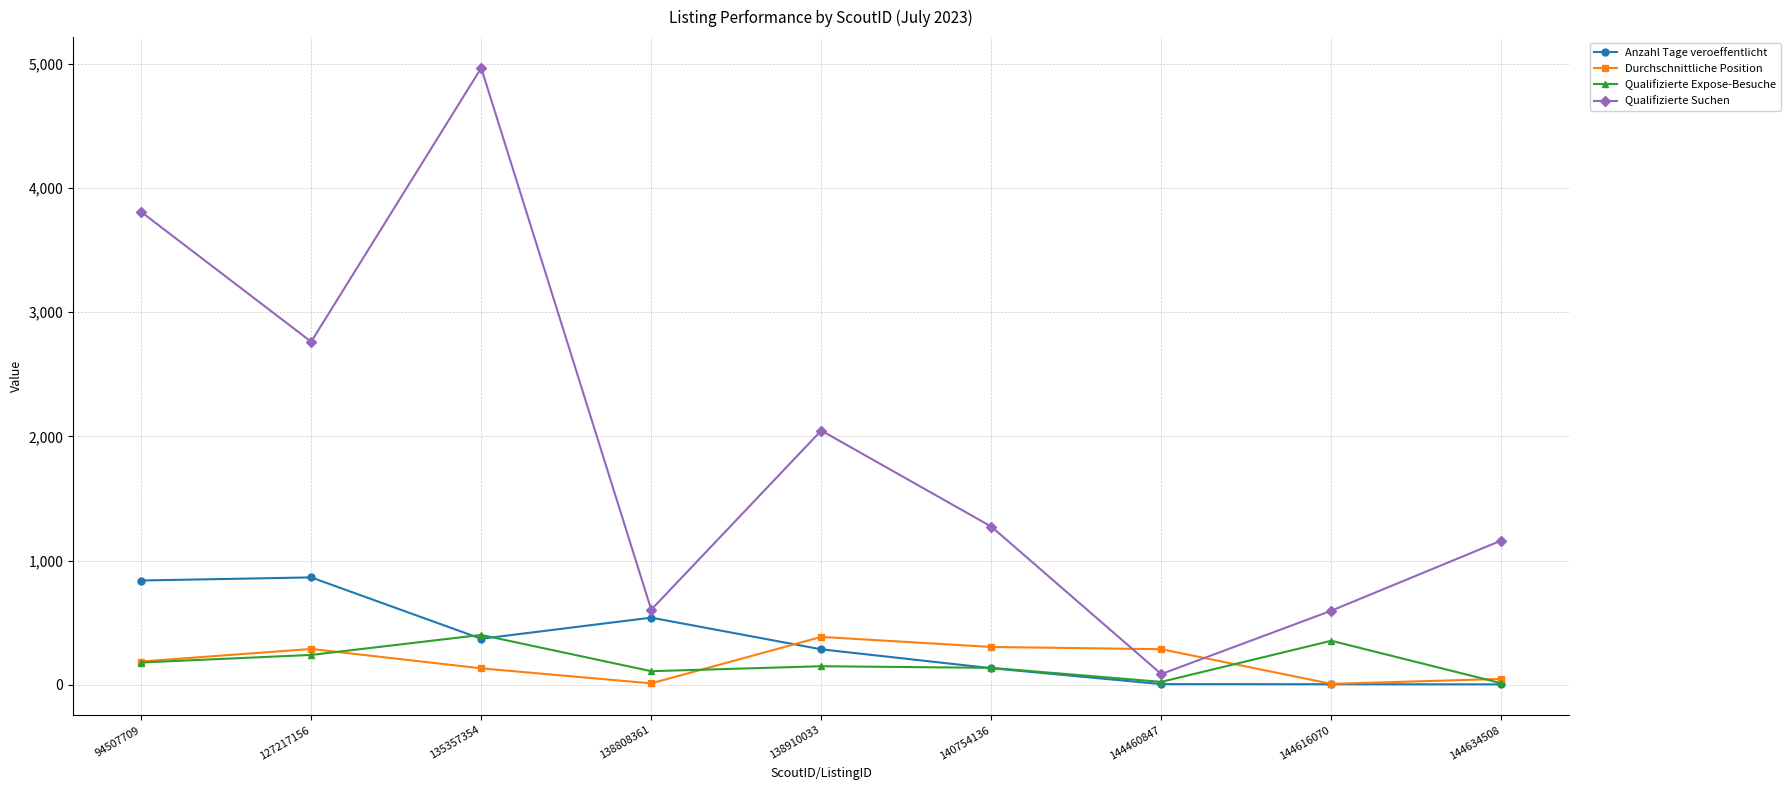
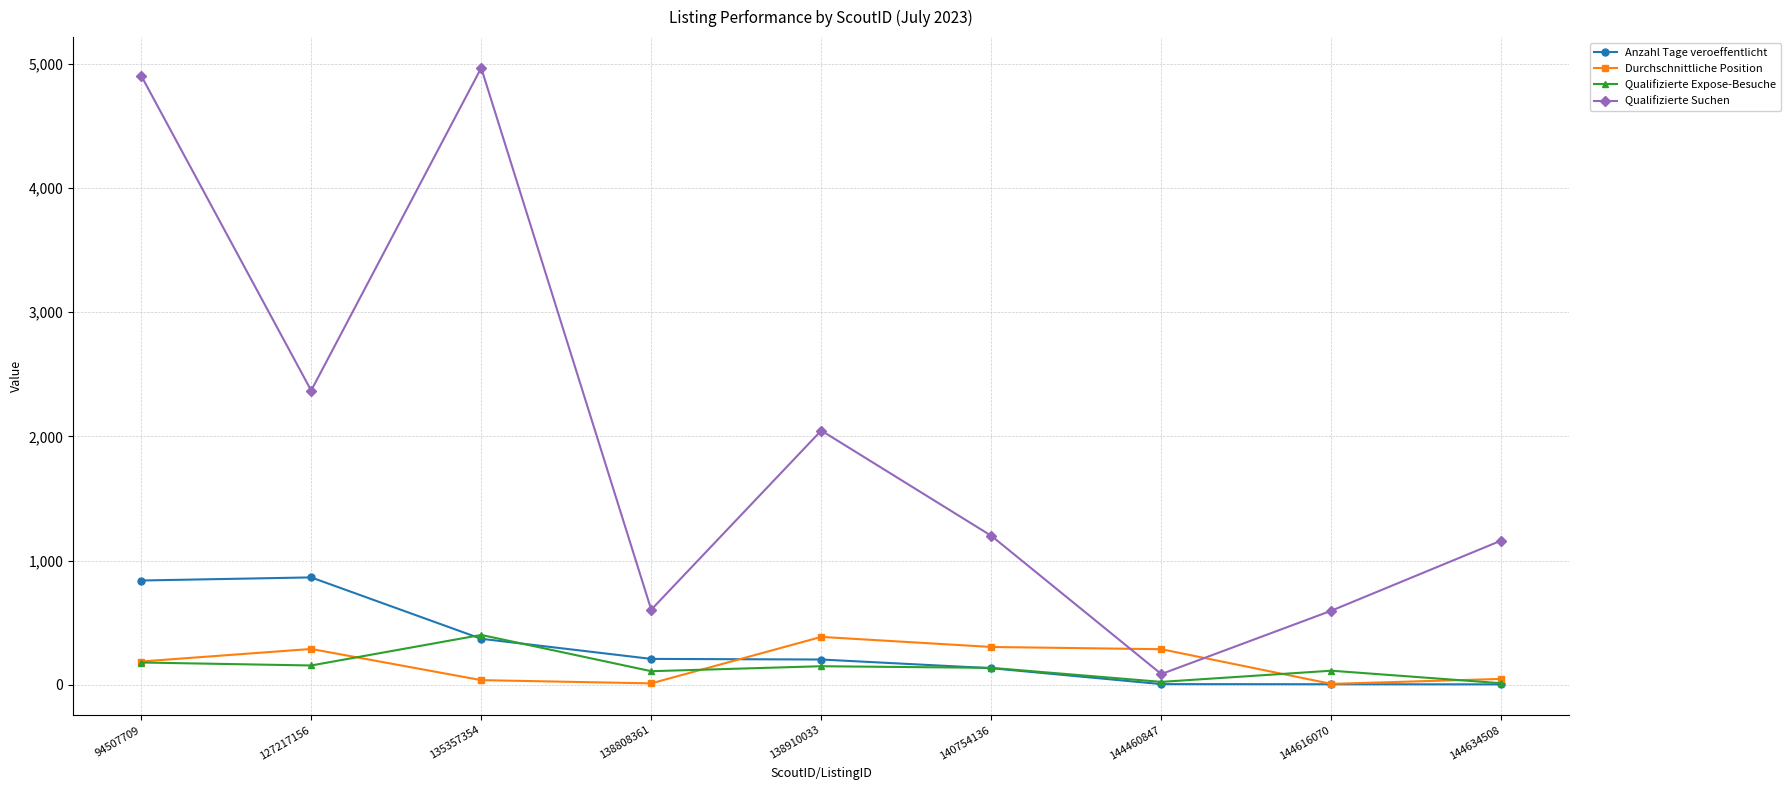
Qualifizierte Suchen, 94507709: 3,810 -> 4,900
Qualifizierte Expose-Besuche, 127217156: 240 -> 160
Qualifizierte Suchen, 127217156: 2,760 -> 2,370
Durchschnittliche Position, 135357354: 130 -> 40
Anzahl Tage veroeffentlicht, 138808361: 540 -> 210
Anzahl Tage veroeffentlicht, 138910033: 290 -> 200
Qualifizierte Suchen, 140754136: 1,270 -> 1,200
Qualifizierte Expose-Besuche, 144616070: 360 -> 110
